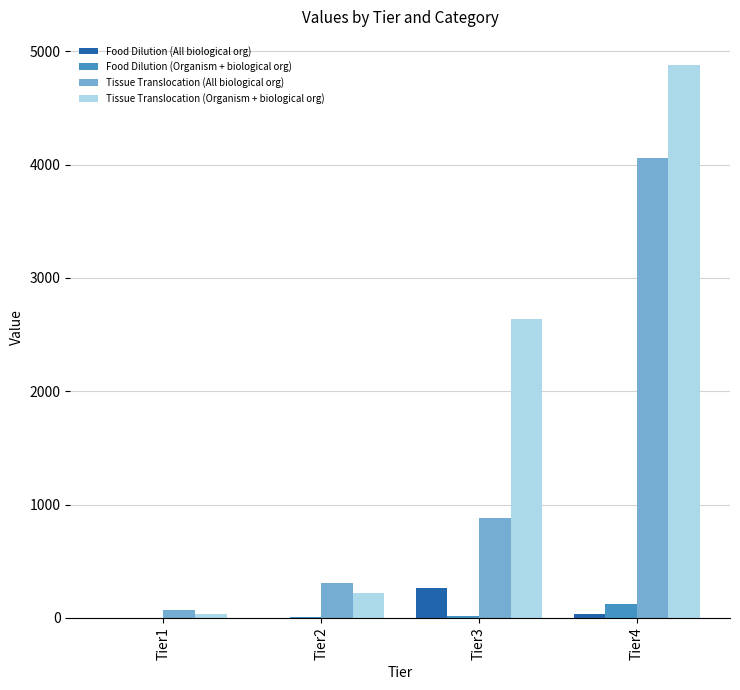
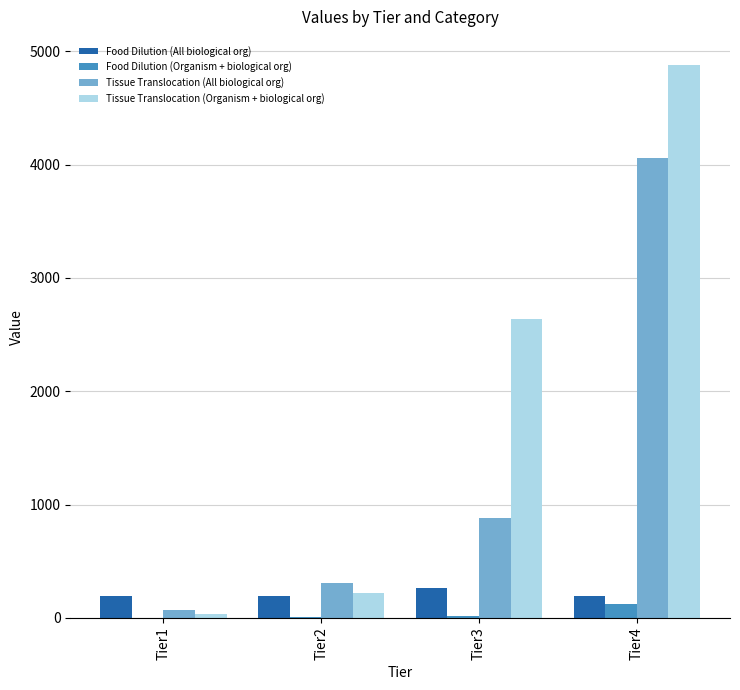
Food Dilution (All biological org), Tier1: 0 -> 200
Food Dilution (All biological org), Tier2: 0 -> 200
Food Dilution (All biological org), Tier4: 30 -> 200
